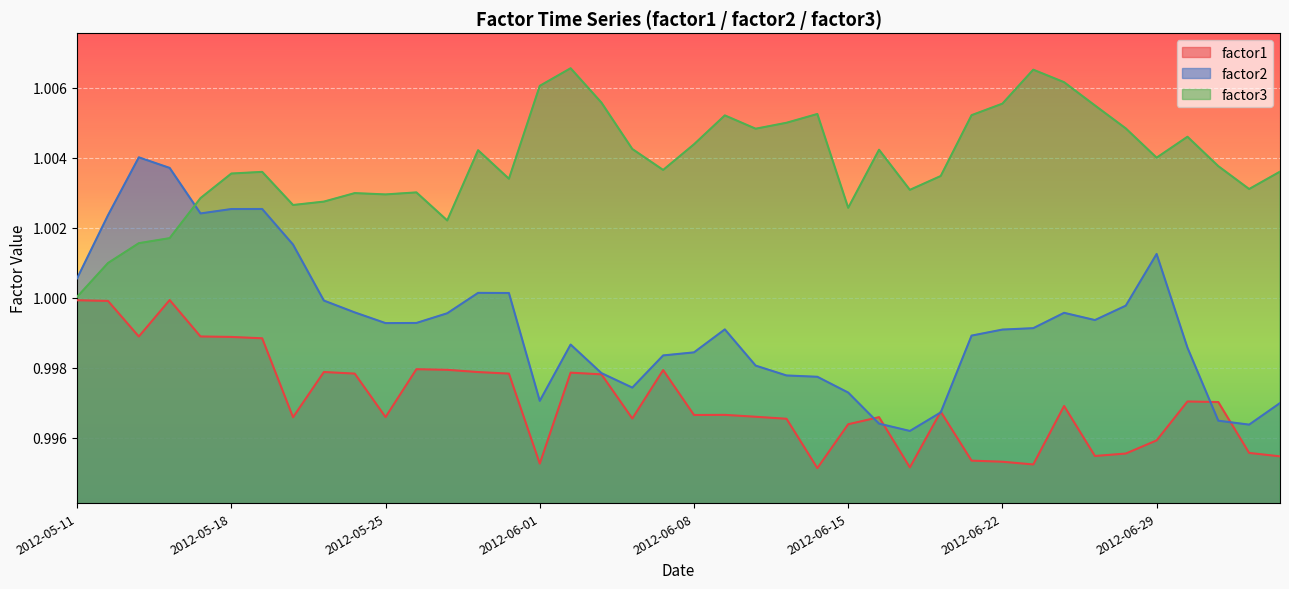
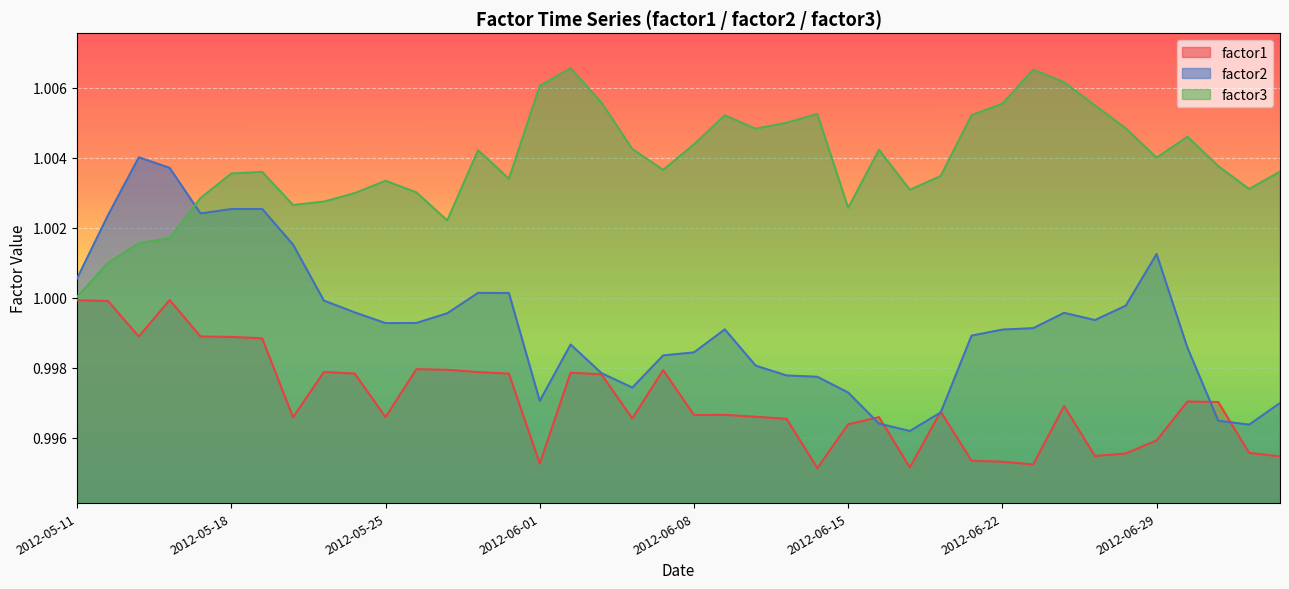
factor3, 2012-05-25: 1.0030 -> 1.0033
